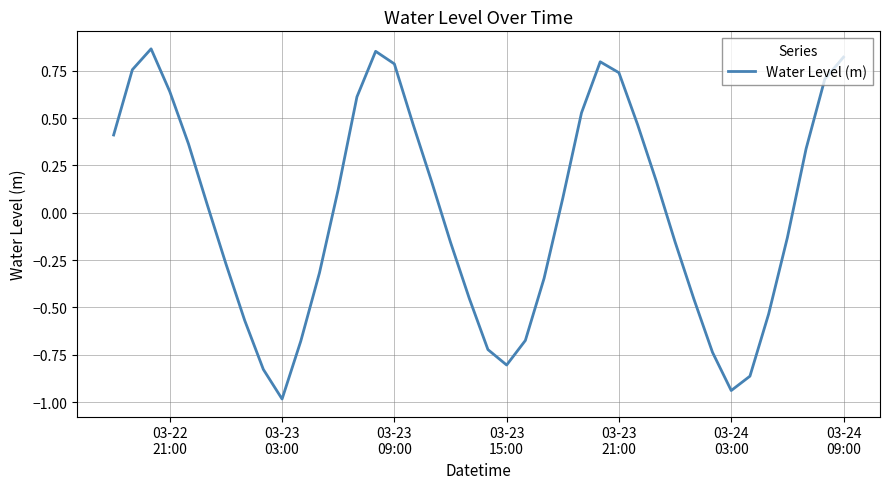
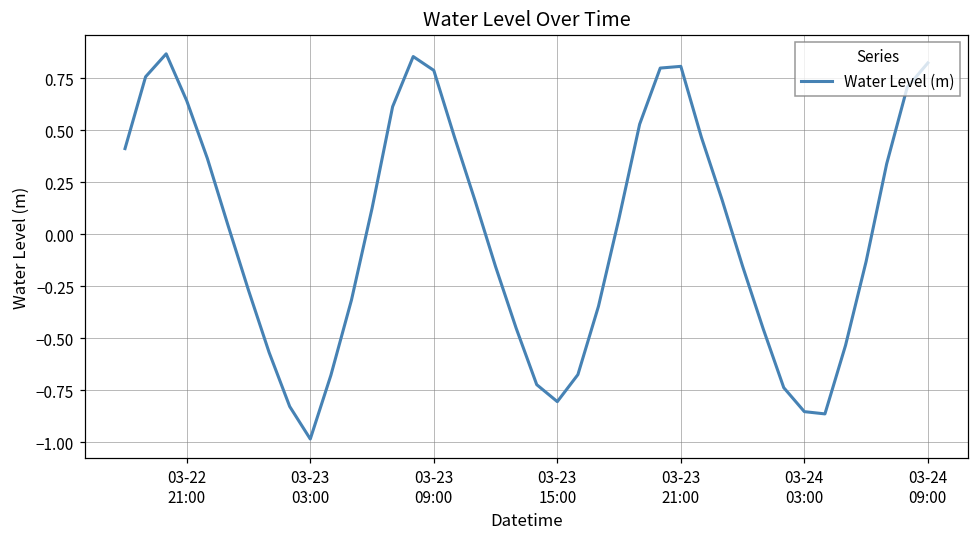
03-23 21:00: 0.74 -> 0.81
03-24 03:00: -0.94 -> -0.85
